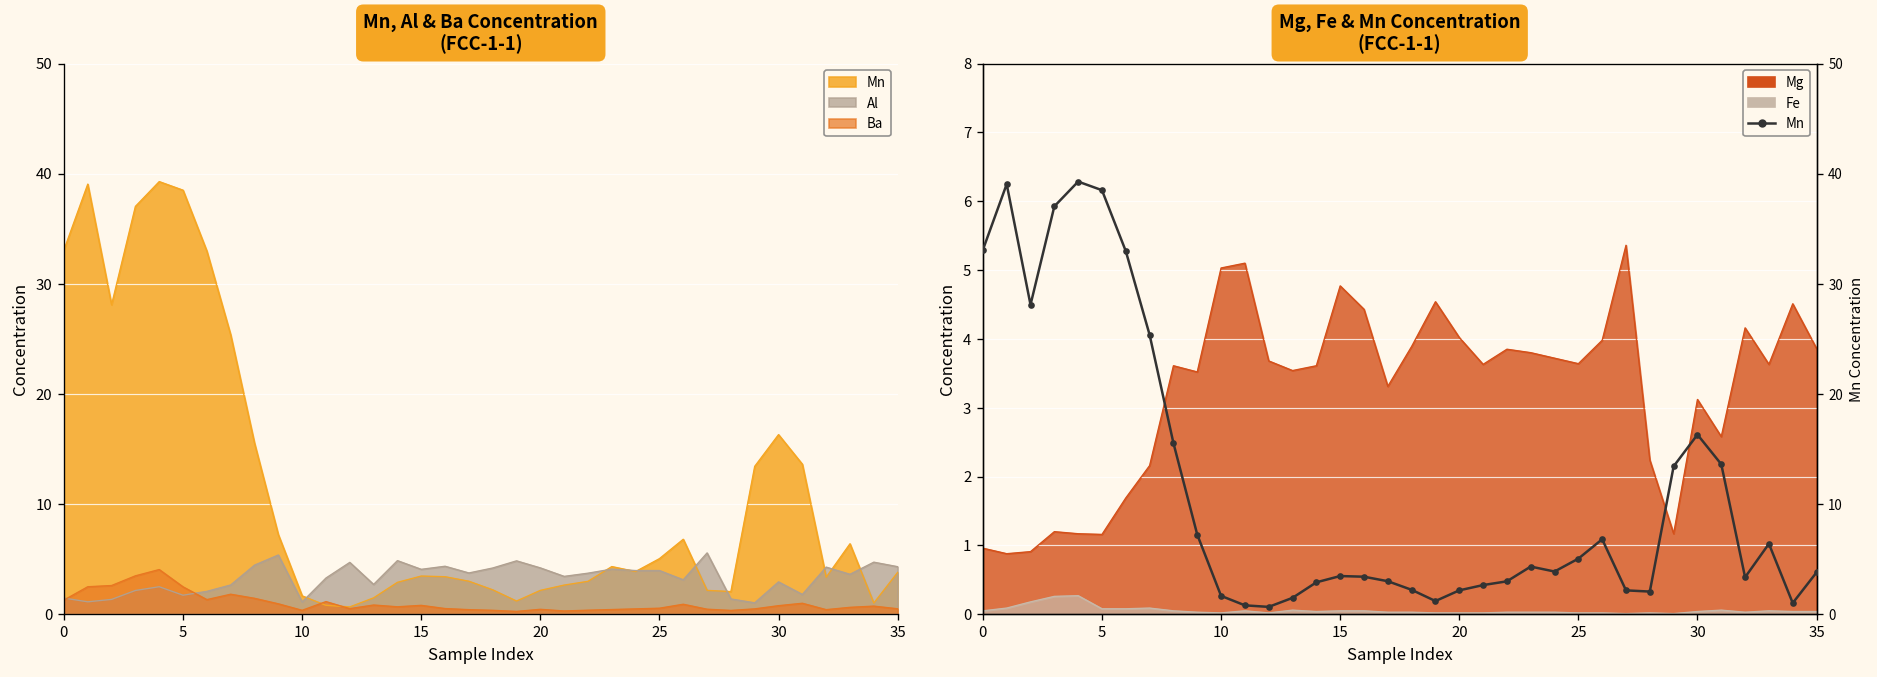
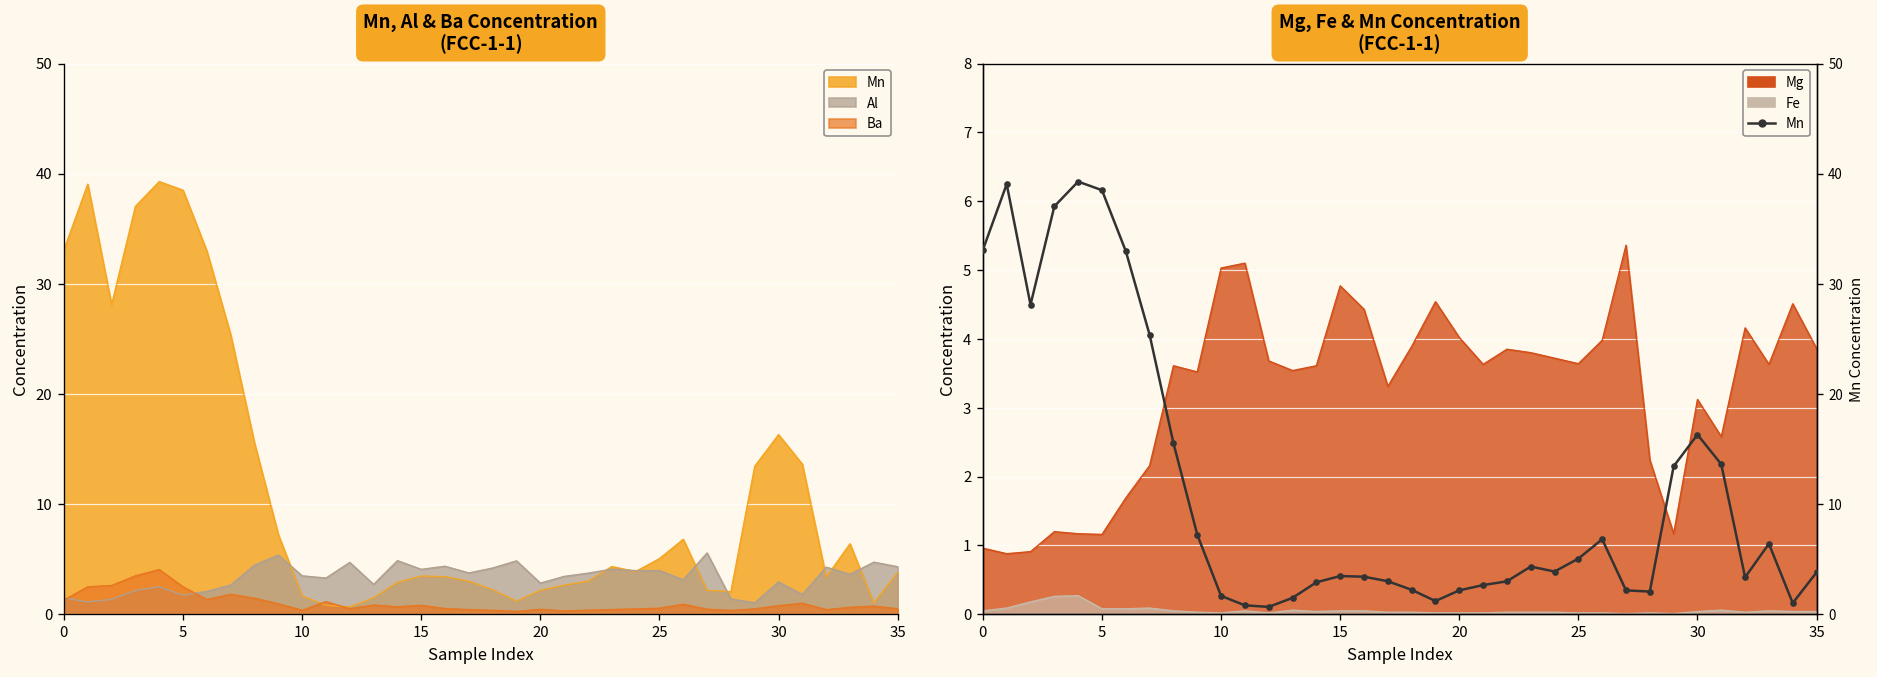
Mn, Al & Ba Concentration (FCC-1-1), Al, 10: 1 -> 3
Mn, Al & Ba Concentration (FCC-1-1), Al, 20: 4 -> 3
